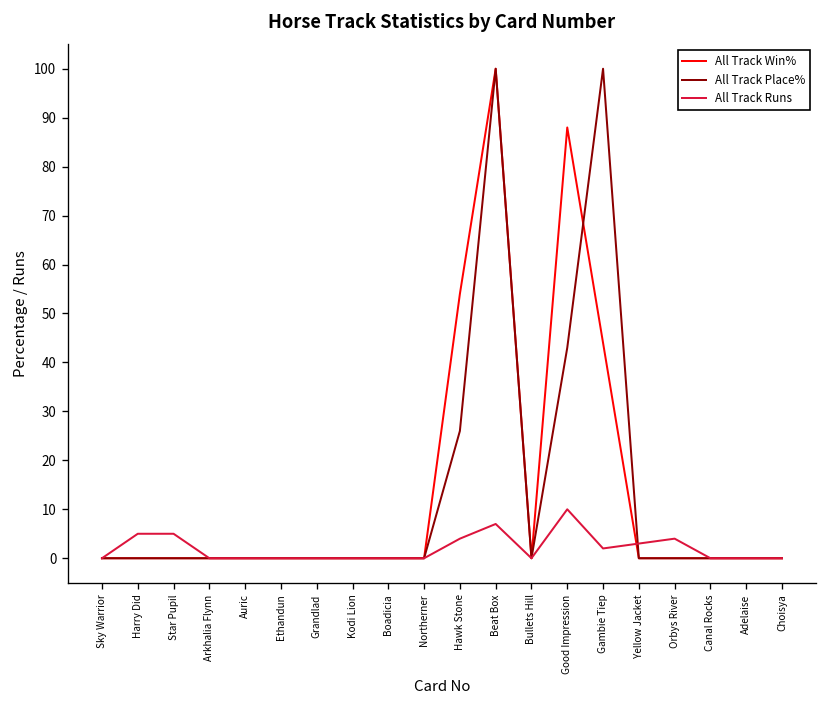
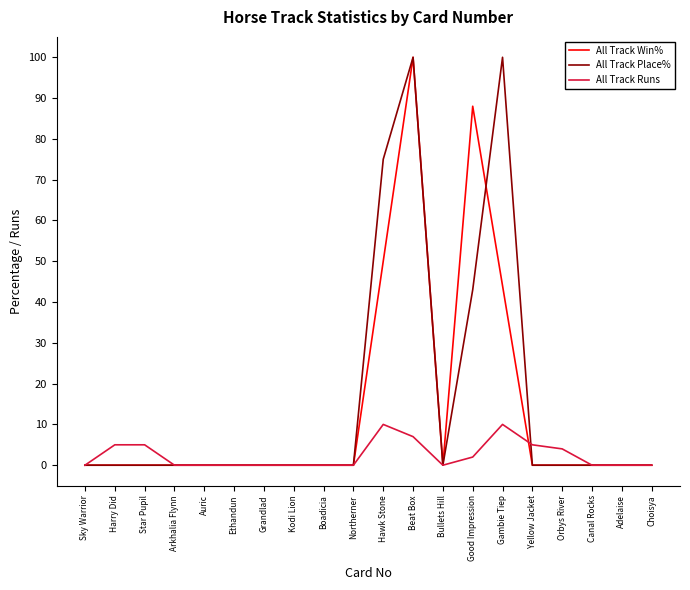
All Track Win%, Hawk Stone: 54 -> 50
All Track Place%, Hawk Stone: 26 -> 75
All Track Runs, Hawk Stone: 4 -> 10
All Track Runs, Good Impression: 10 -> 2
All Track Runs, Gambie Tiep: 2 -> 10
All Track Runs, Yellow Jacket: 3 -> 5
